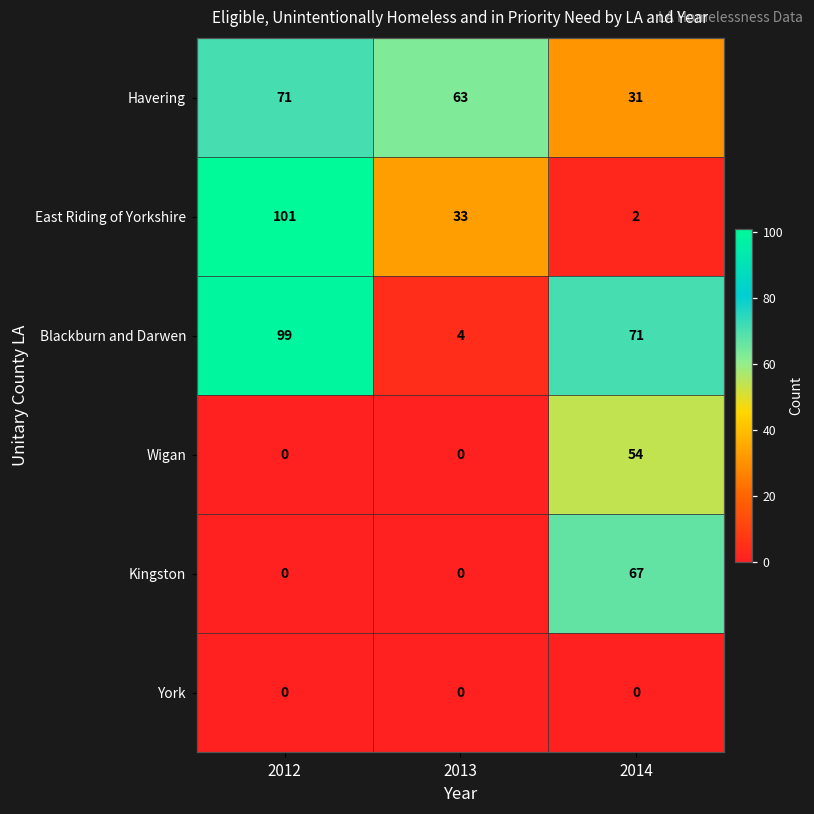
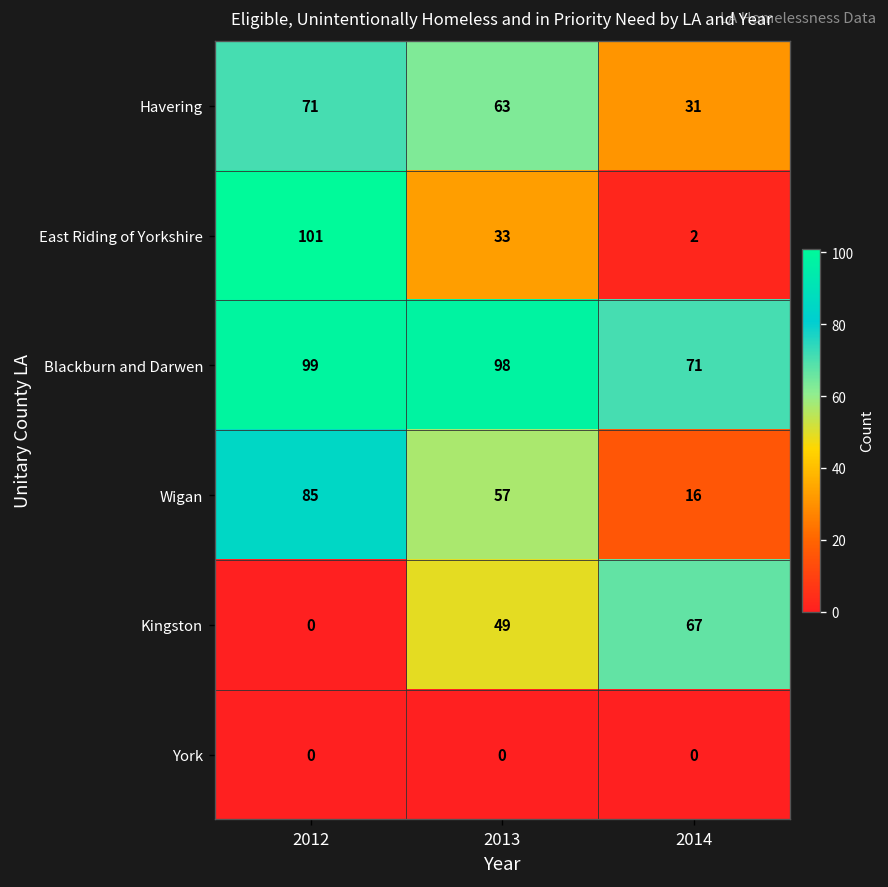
Blackburn and Darwen, 2013: 4 -> 98
Wigan, 2012: 0 -> 85
Wigan, 2013: 0 -> 57
Wigan, 2014: 54 -> 16
Kingston, 2013: 0 -> 49
